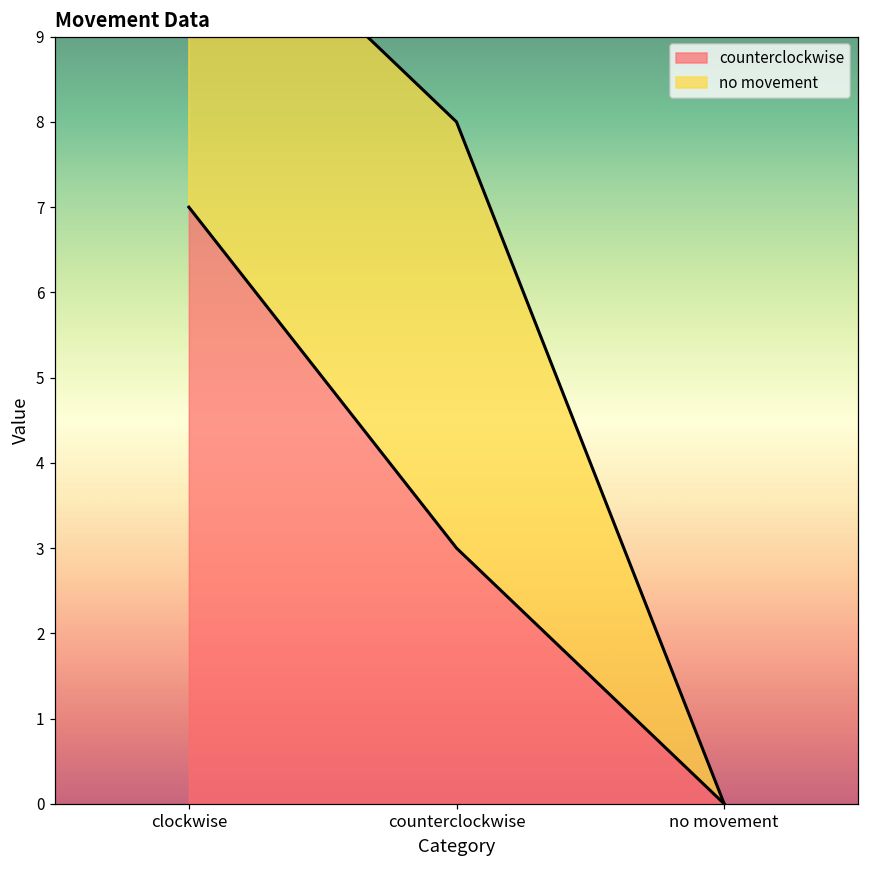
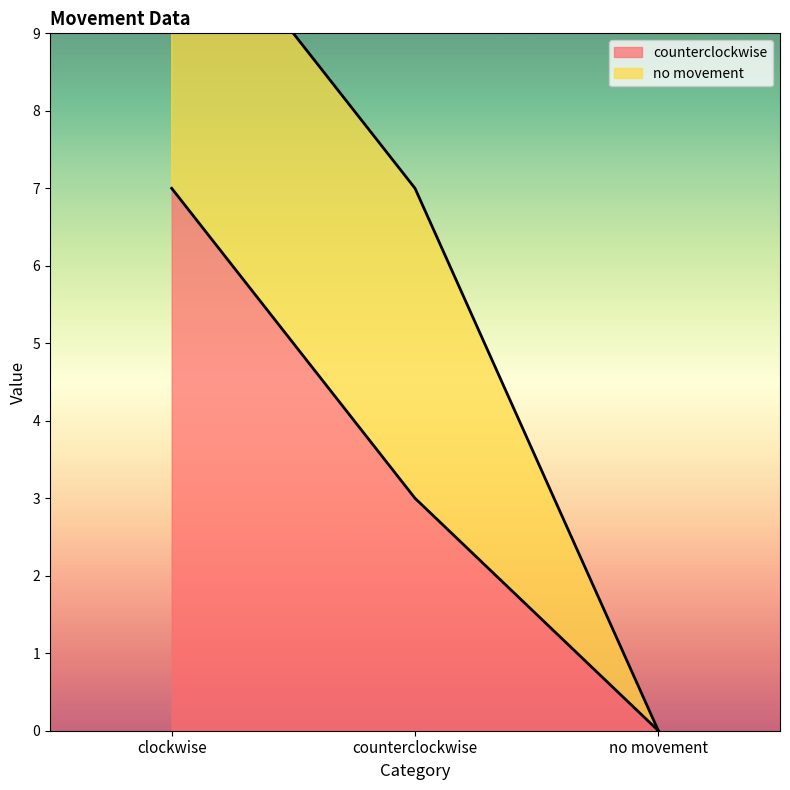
no movement, counterclockwise: 5 -> 4
